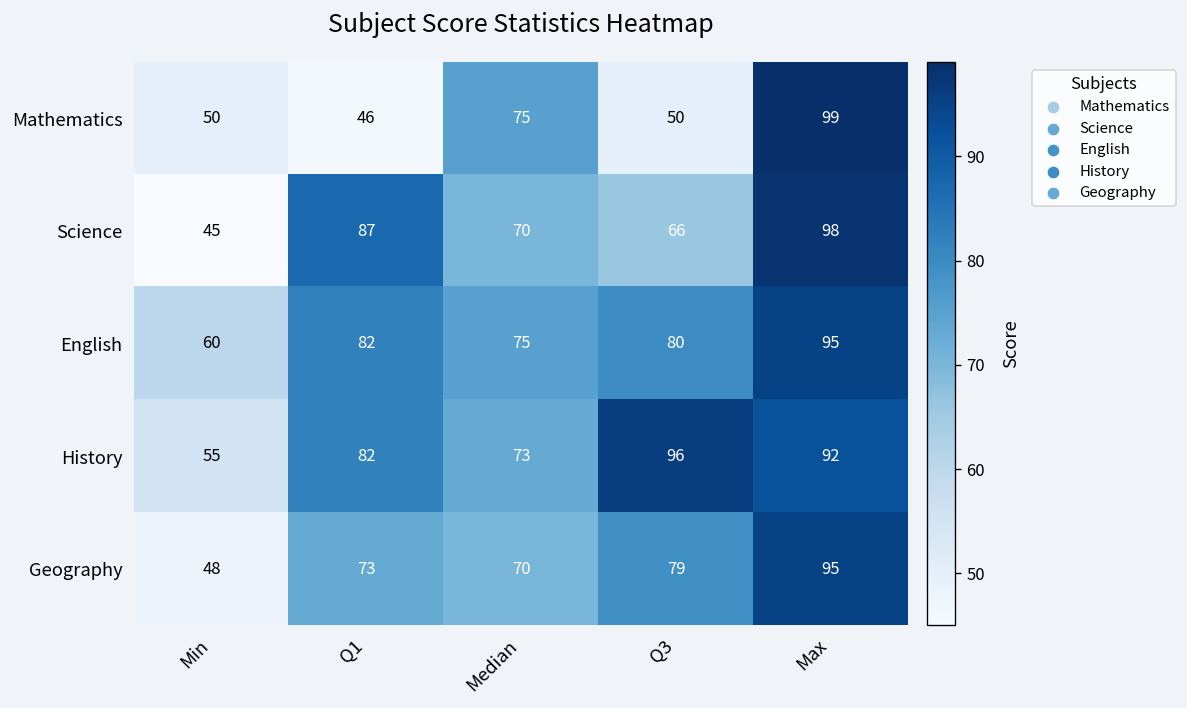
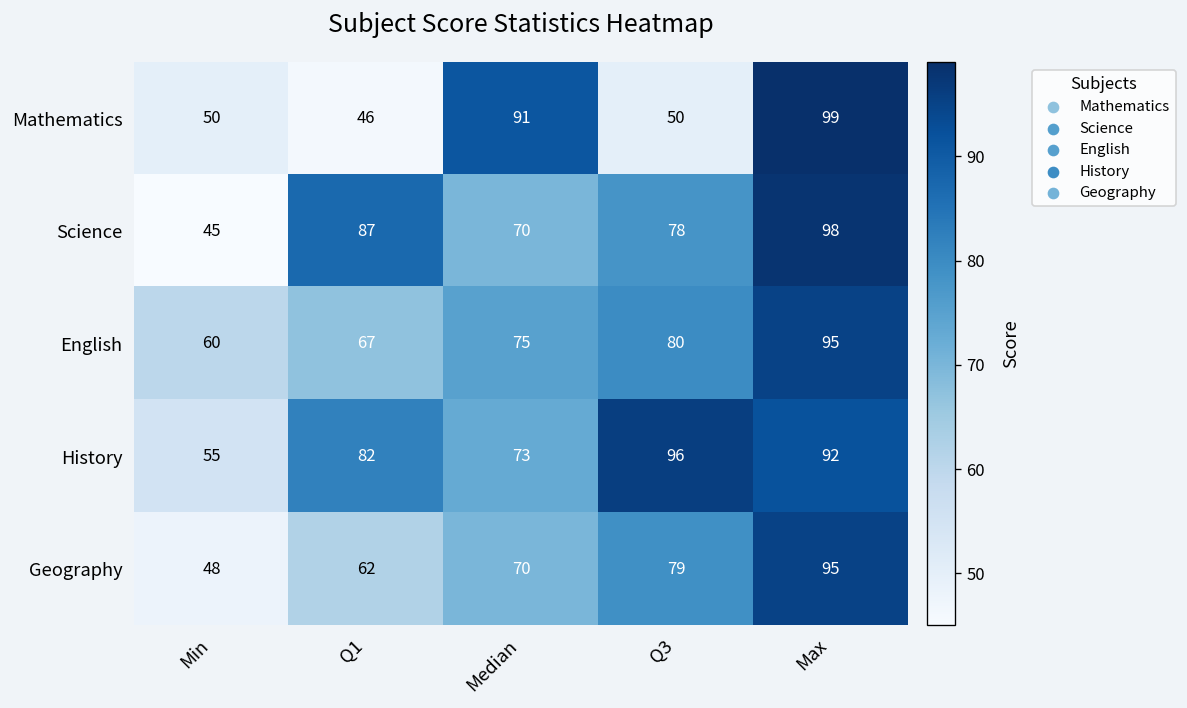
Mathematics, Median: 75 -> 91
Science, Q3: 66 -> 78
English, Q1: 82 -> 67
Geography, Q1: 73 -> 62
